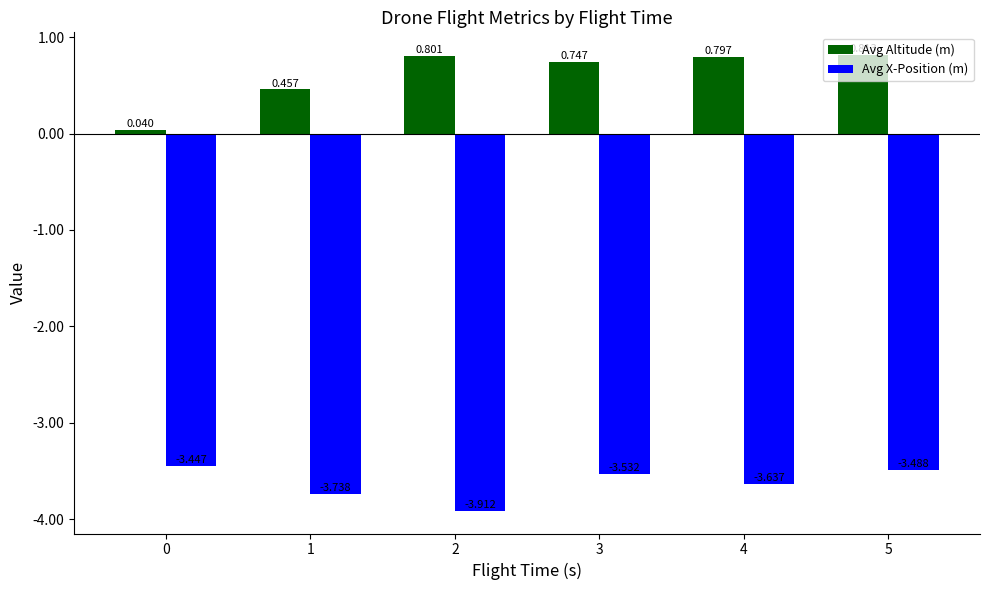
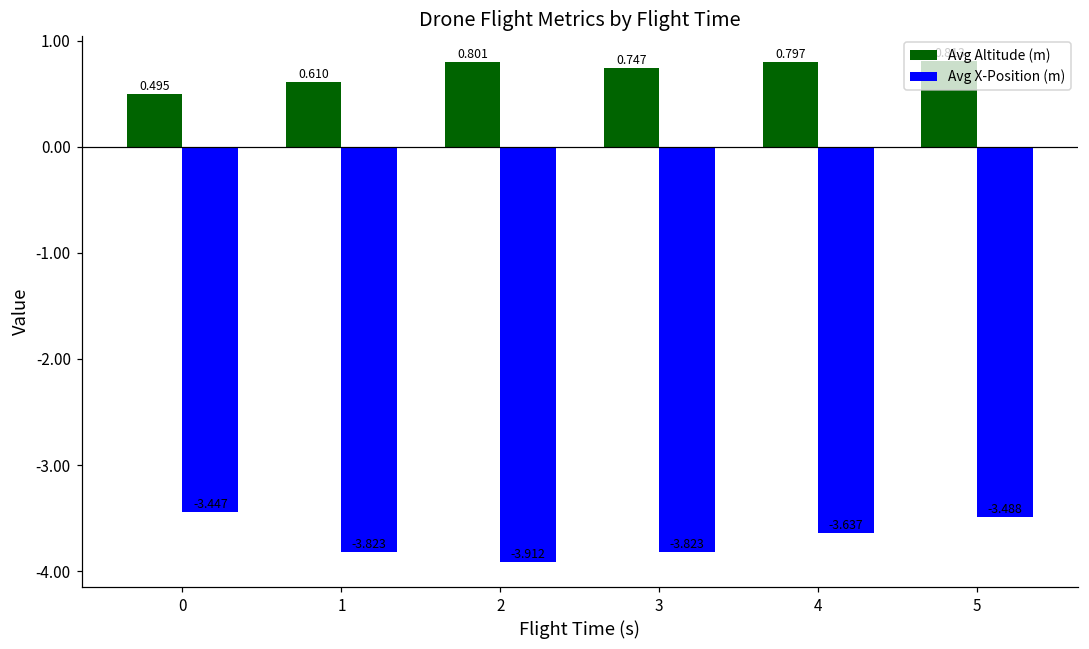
Avg Altitude (m), 0: 0.040 -> 0.495
Avg Altitude (m), 1: 0.457 -> 0.610
Avg X-Position (m), 1: -3.738 -> -3.823
Avg X-Position (m), 3: -3.532 -> -3.823
